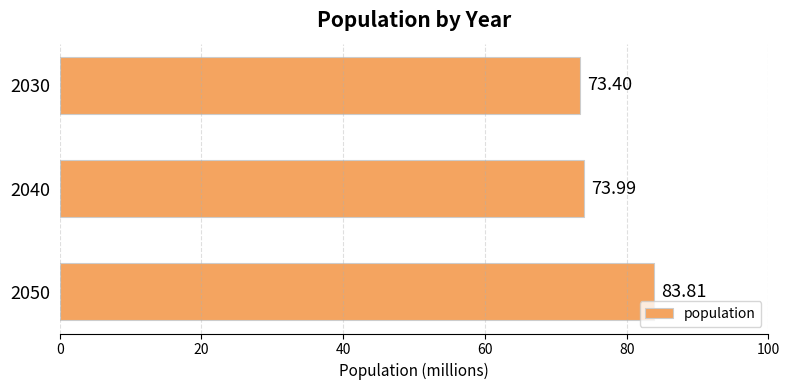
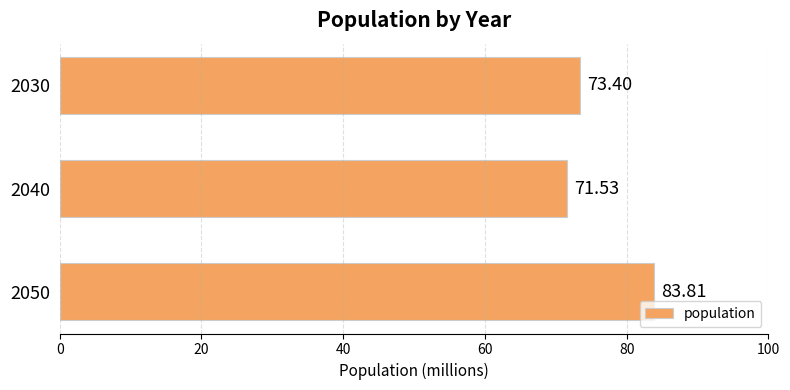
2040: 73.99 -> 71.53
